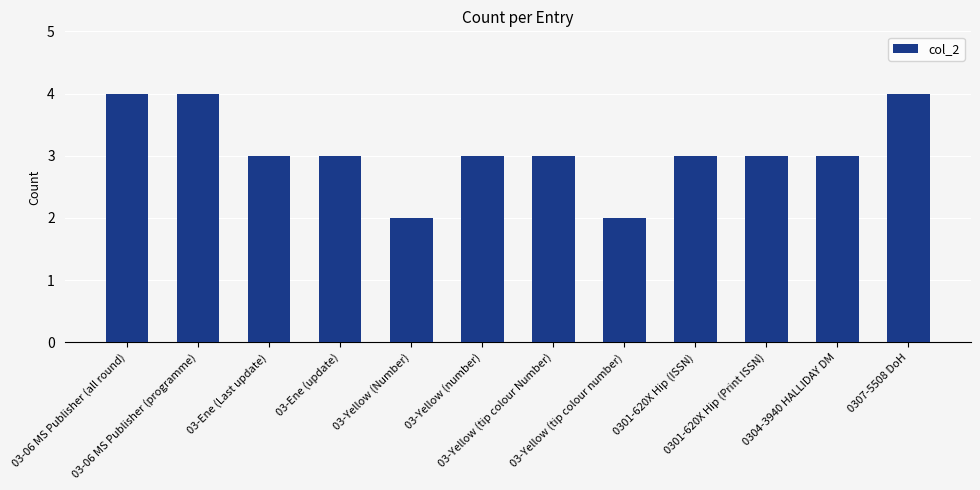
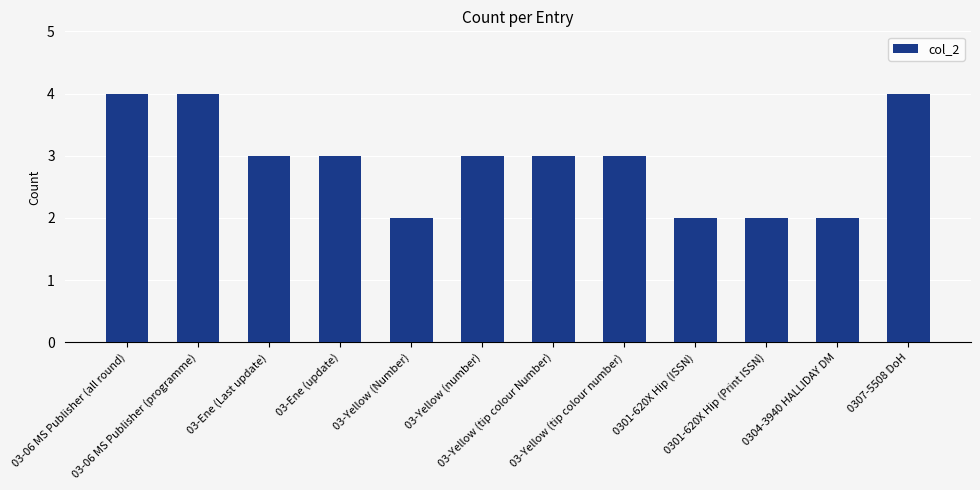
03-Yellow (tip colour number): 2 -> 3
0301-620X Hip (ISSN): 3 -> 2
0301-620X Hip (Print ISSN): 3 -> 2
0304-3940 HALLIDAY DM: 3 -> 2
